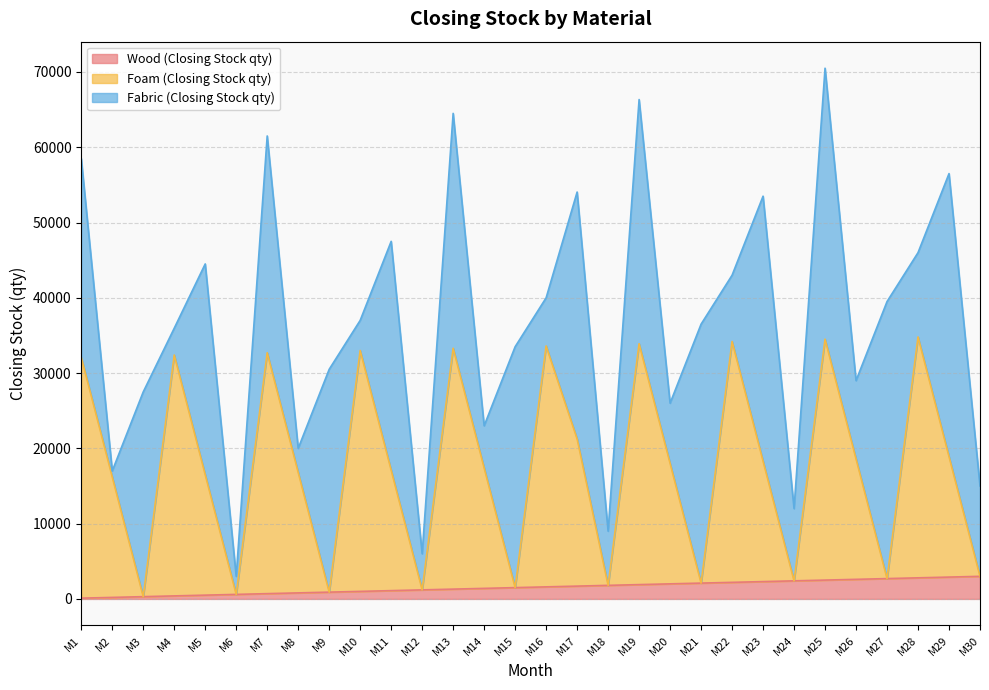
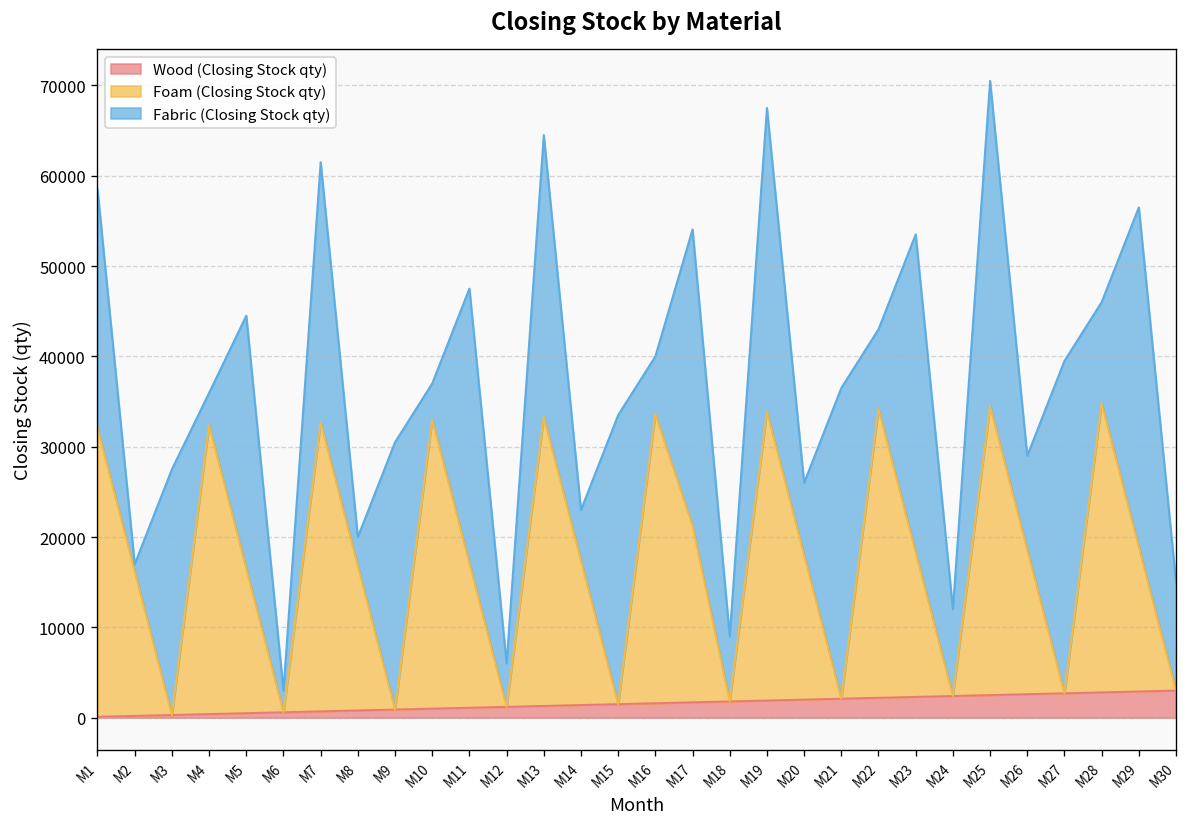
Fabric (Closing Stock qty), M19: 32000 -> 34000
